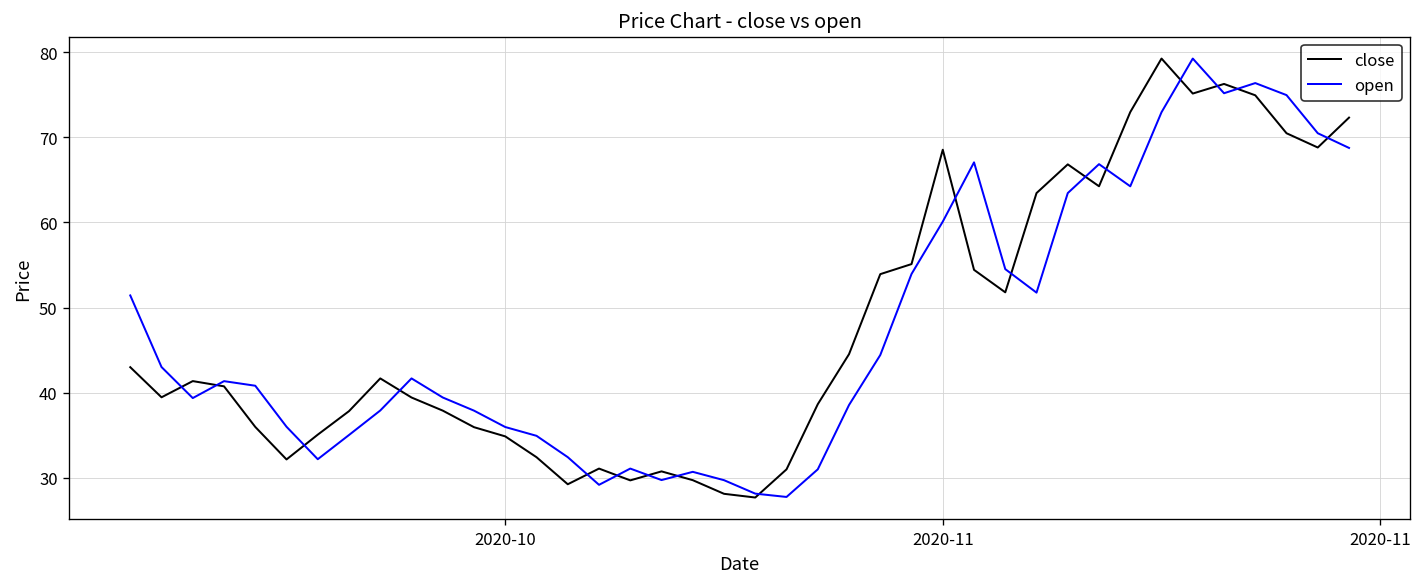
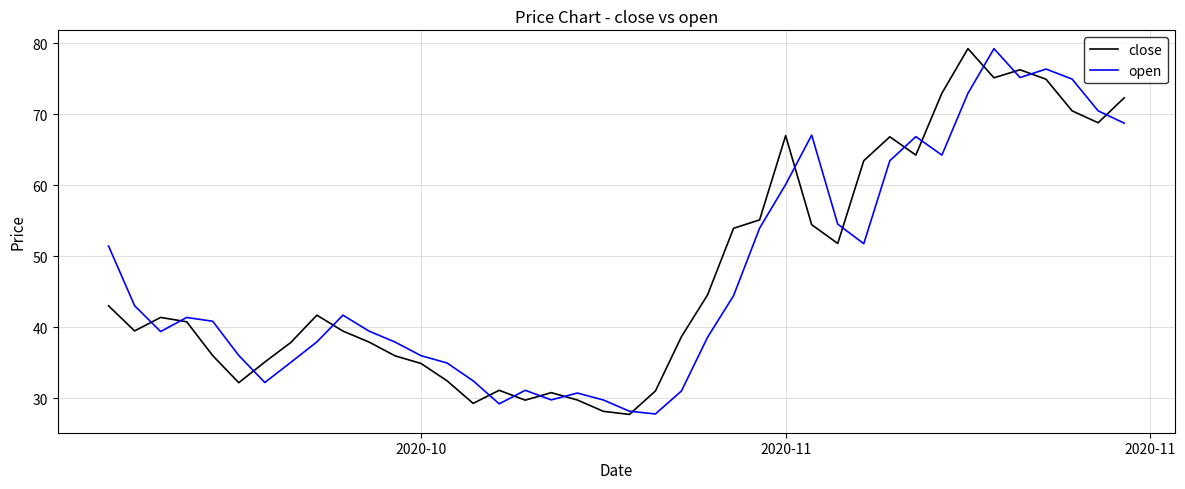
close, 2020-11: 69 -> 67
